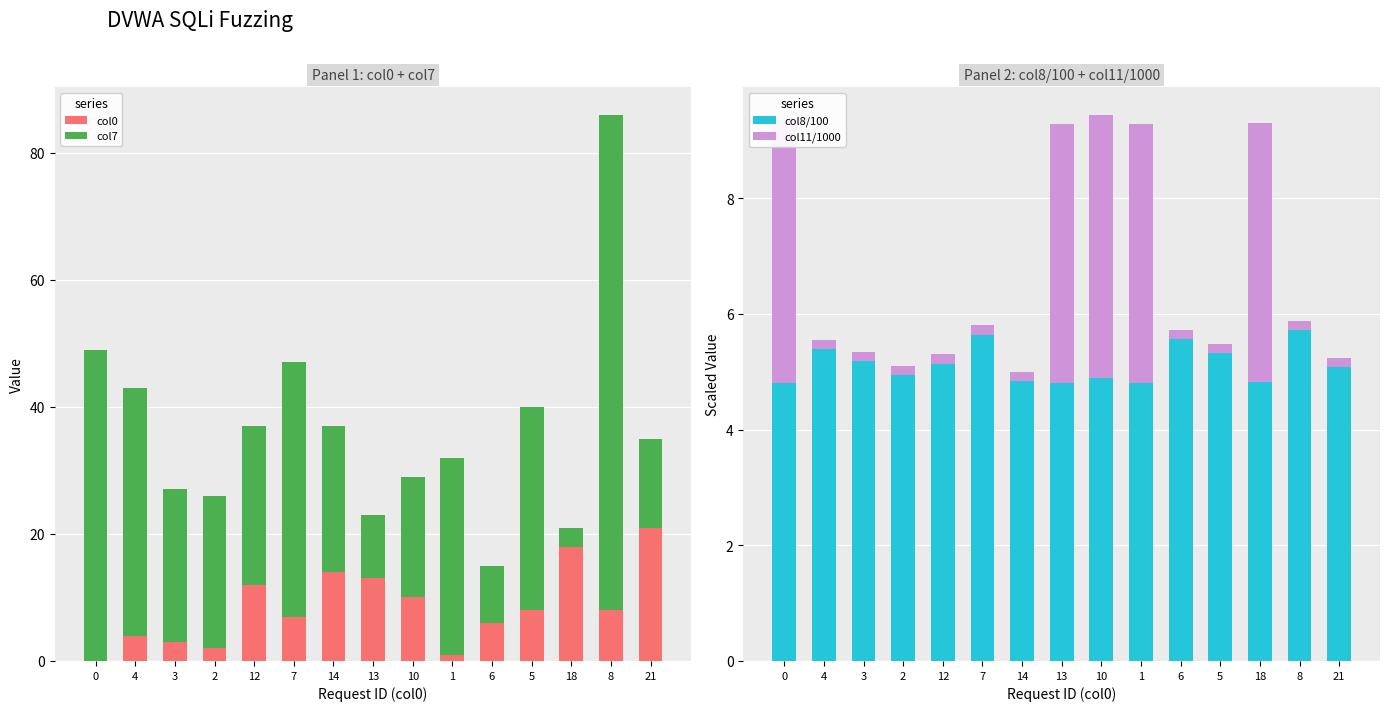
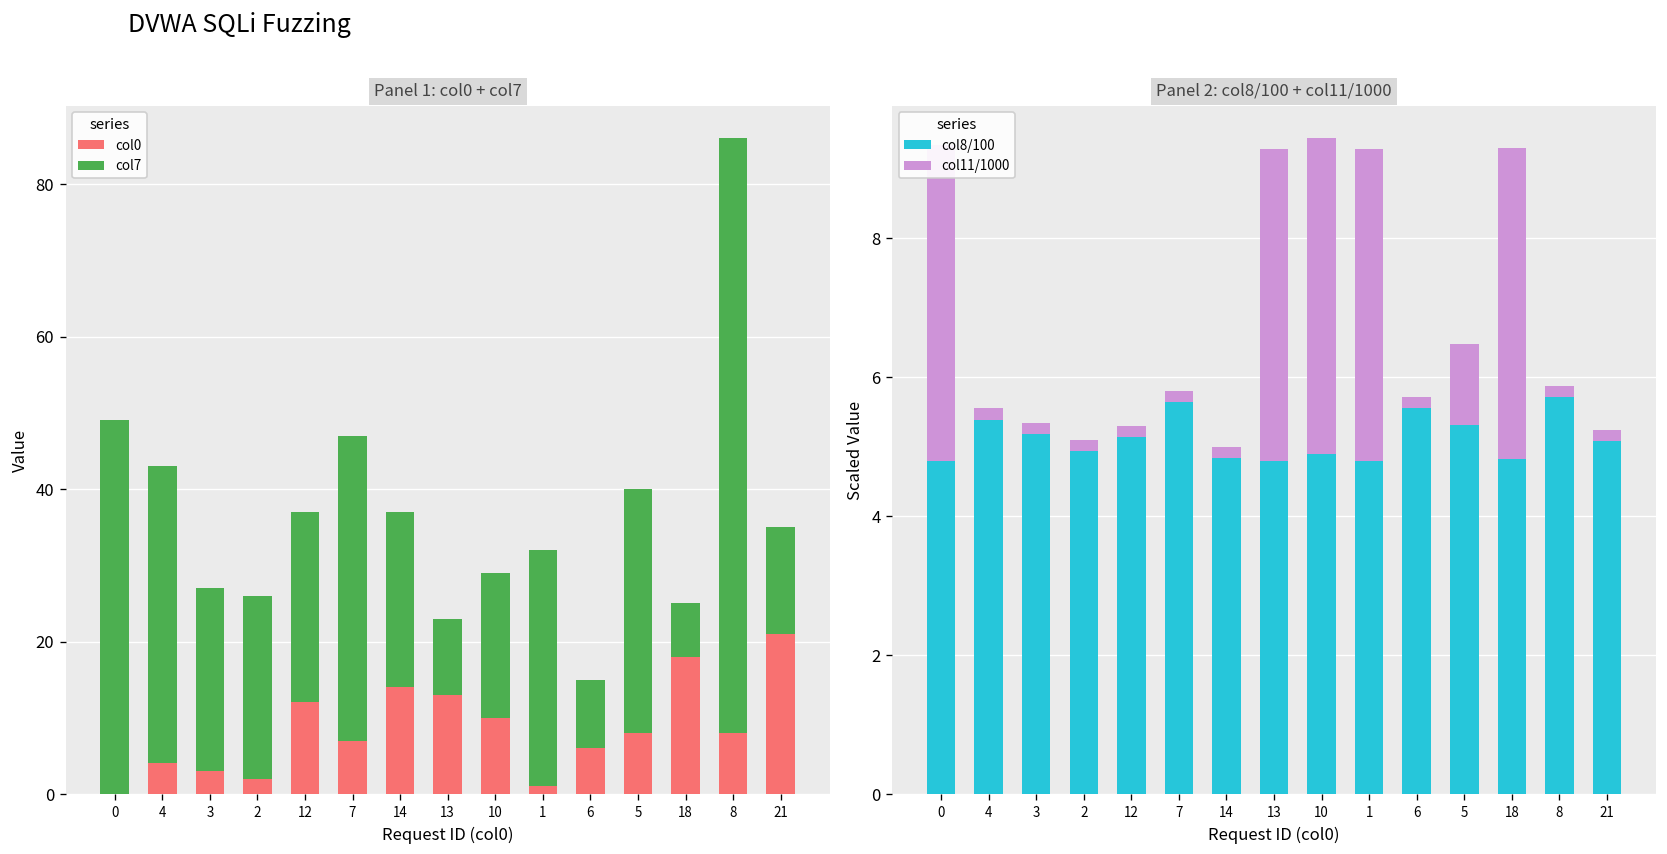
Panel 1: col0 + col7, col7, 18: 3 -> 7
Panel 2: col8/100 + col11/1000, col11/1000, 5: 0.2 -> 1.2
